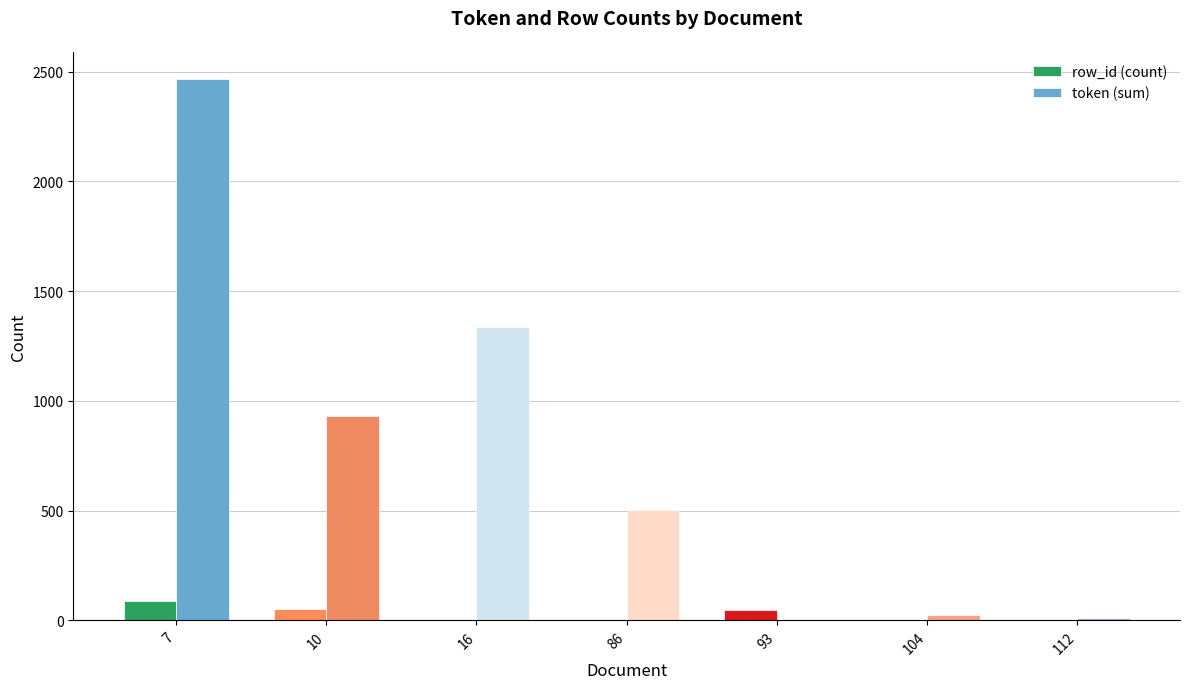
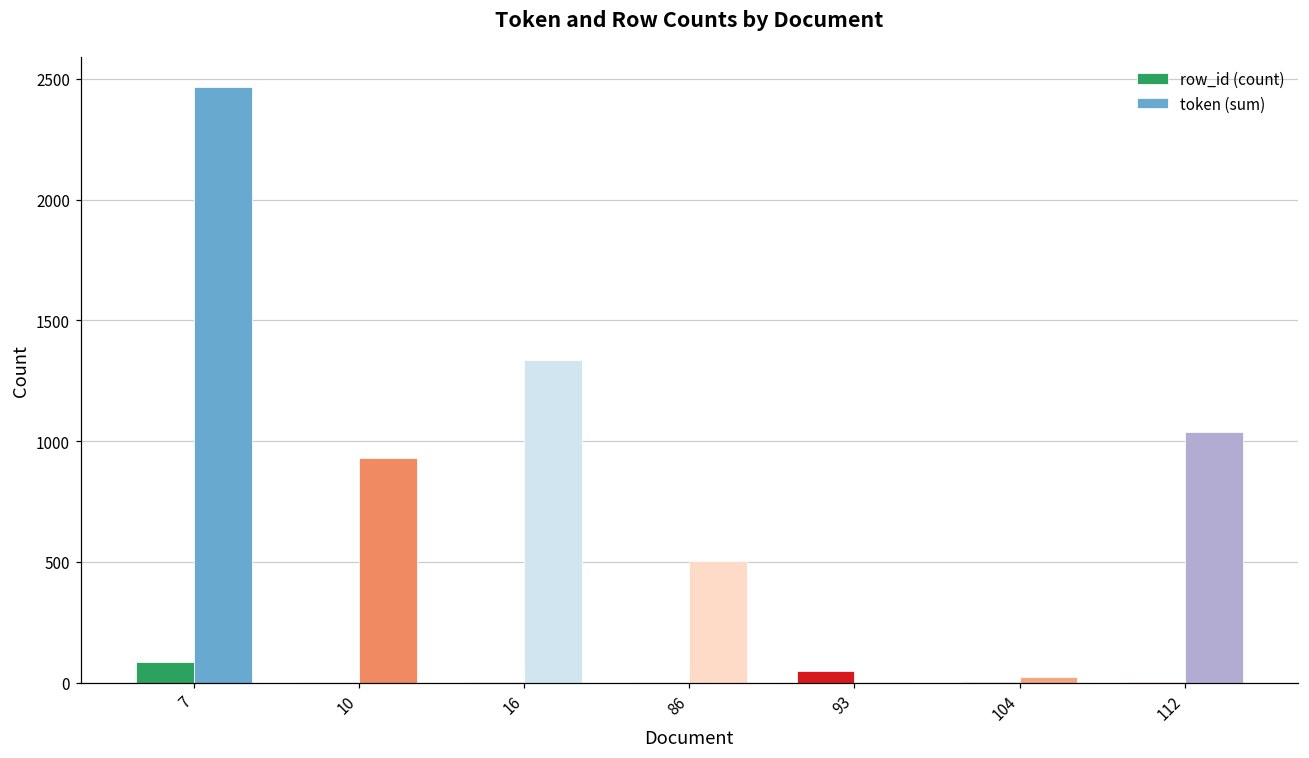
row_id (count), 10: 50 -> 0
token (sum), 112: 10 -> 1040
